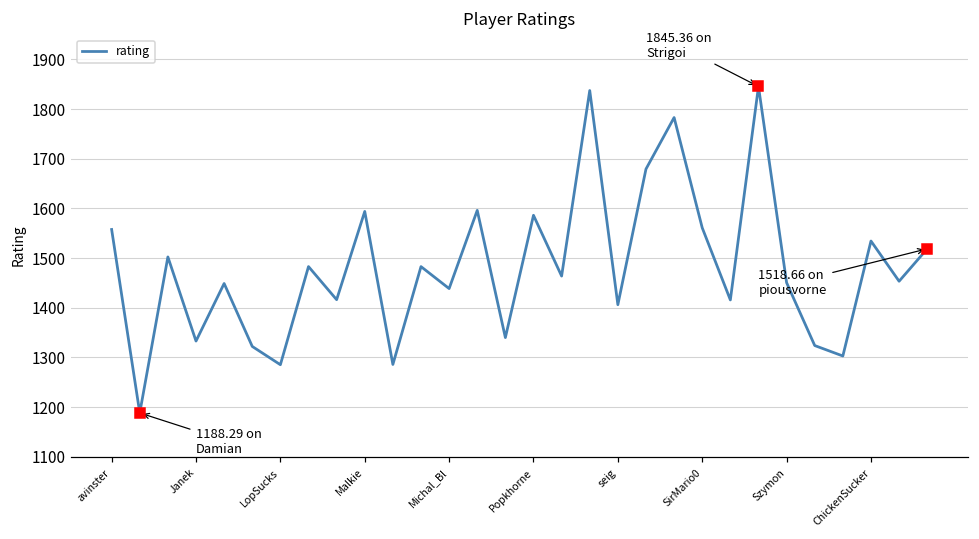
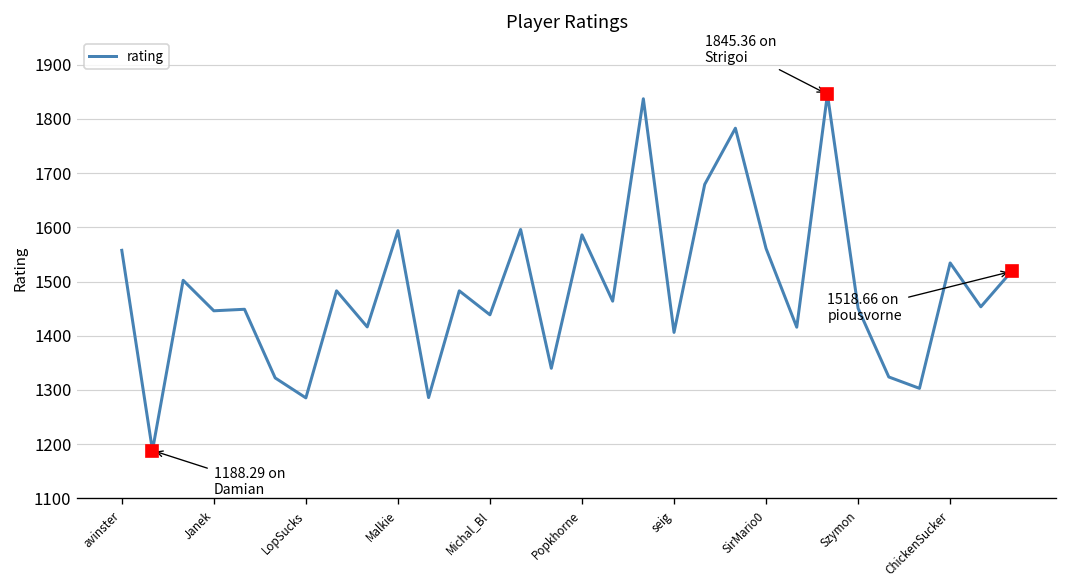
rating, Janek: 1330 -> 1450
